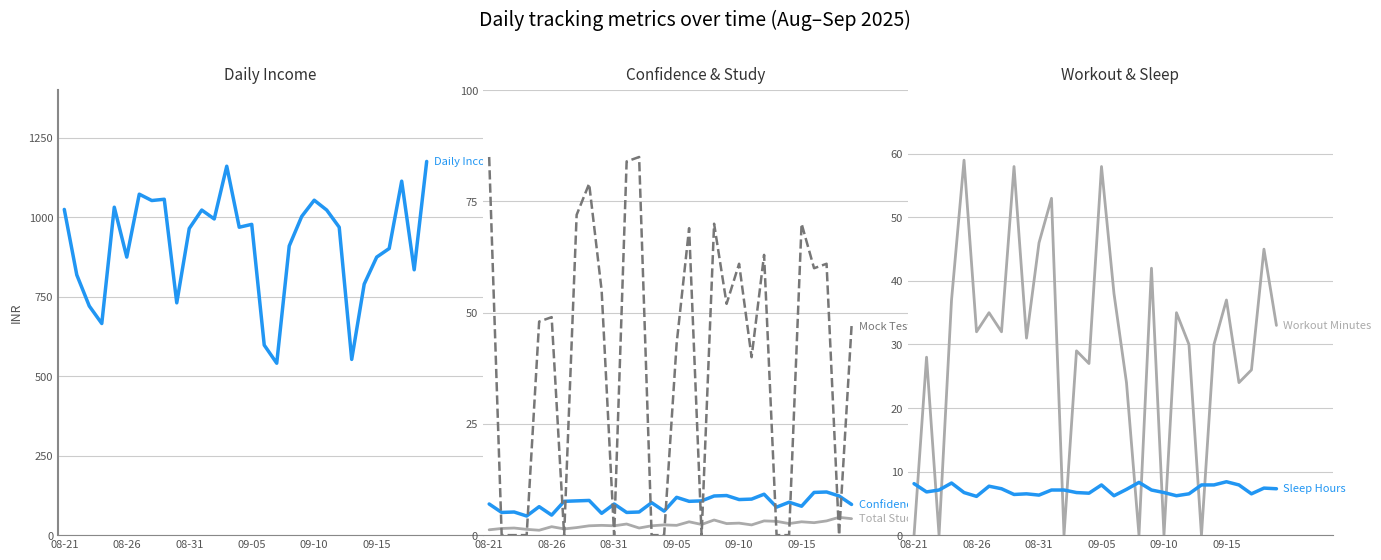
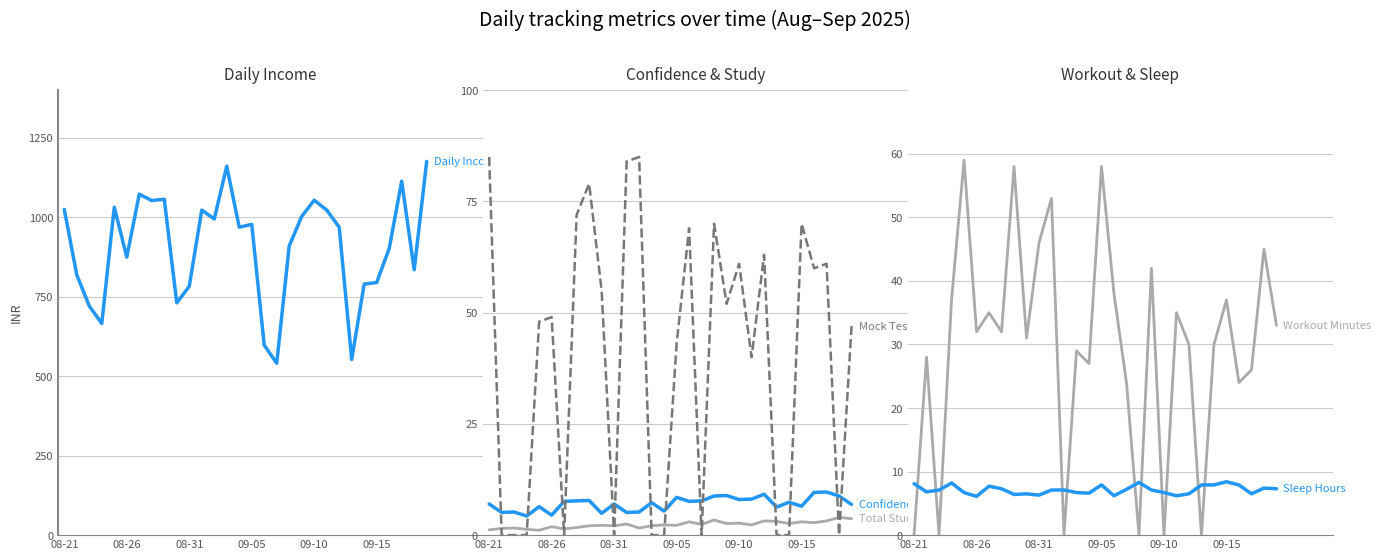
Daily Income, 08-31: 970 -> 780
Daily Income, 09-15: 880 -> 800
